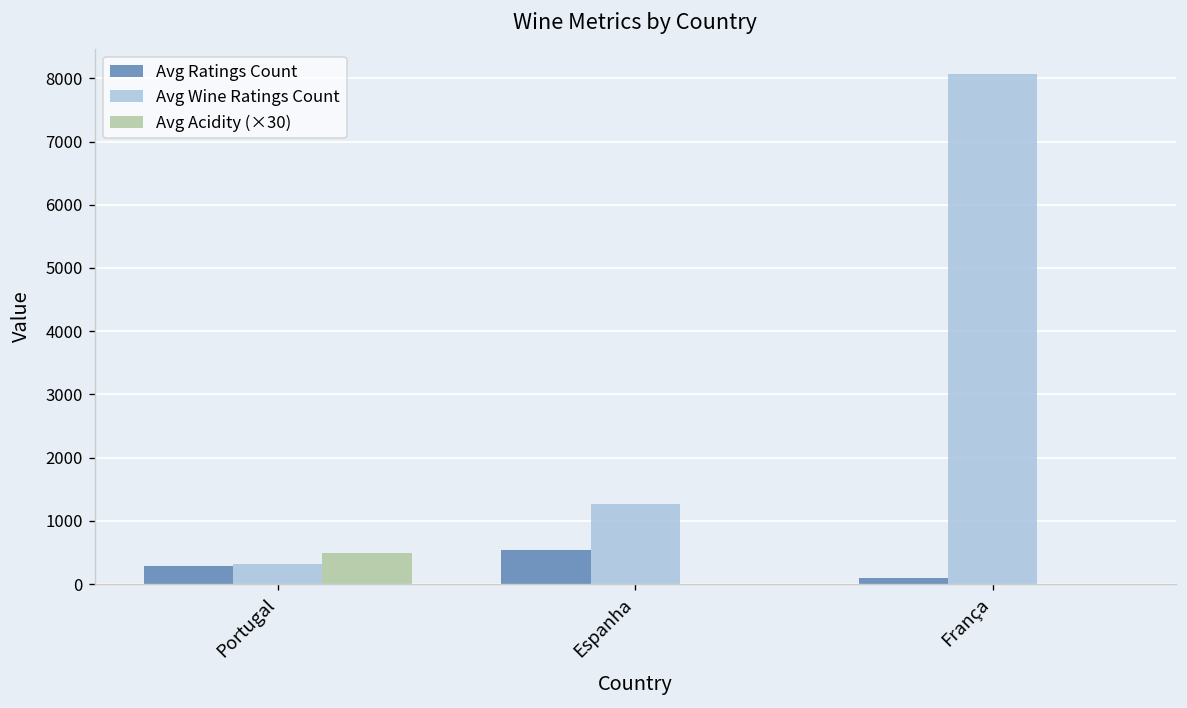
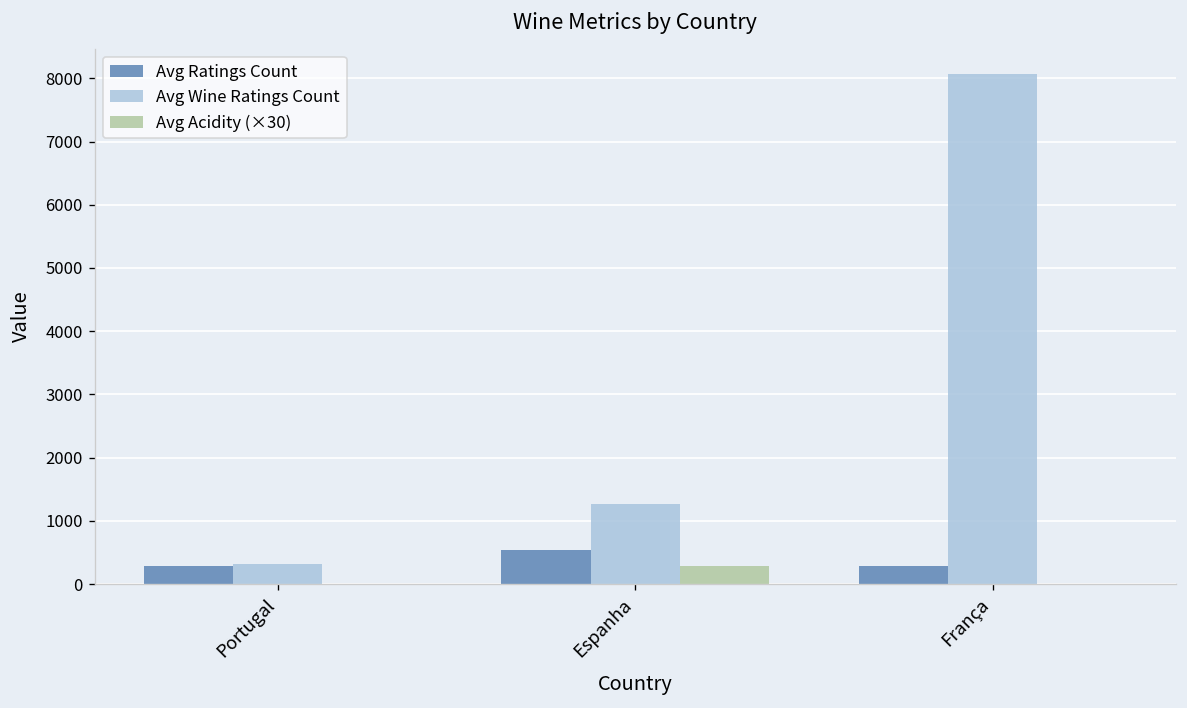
Avg Acidity (×30), Portugal: 500 -> 0
Avg Acidity (×30), Espanha: 0 -> 300
Avg Ratings Count, França: 100 -> 300
